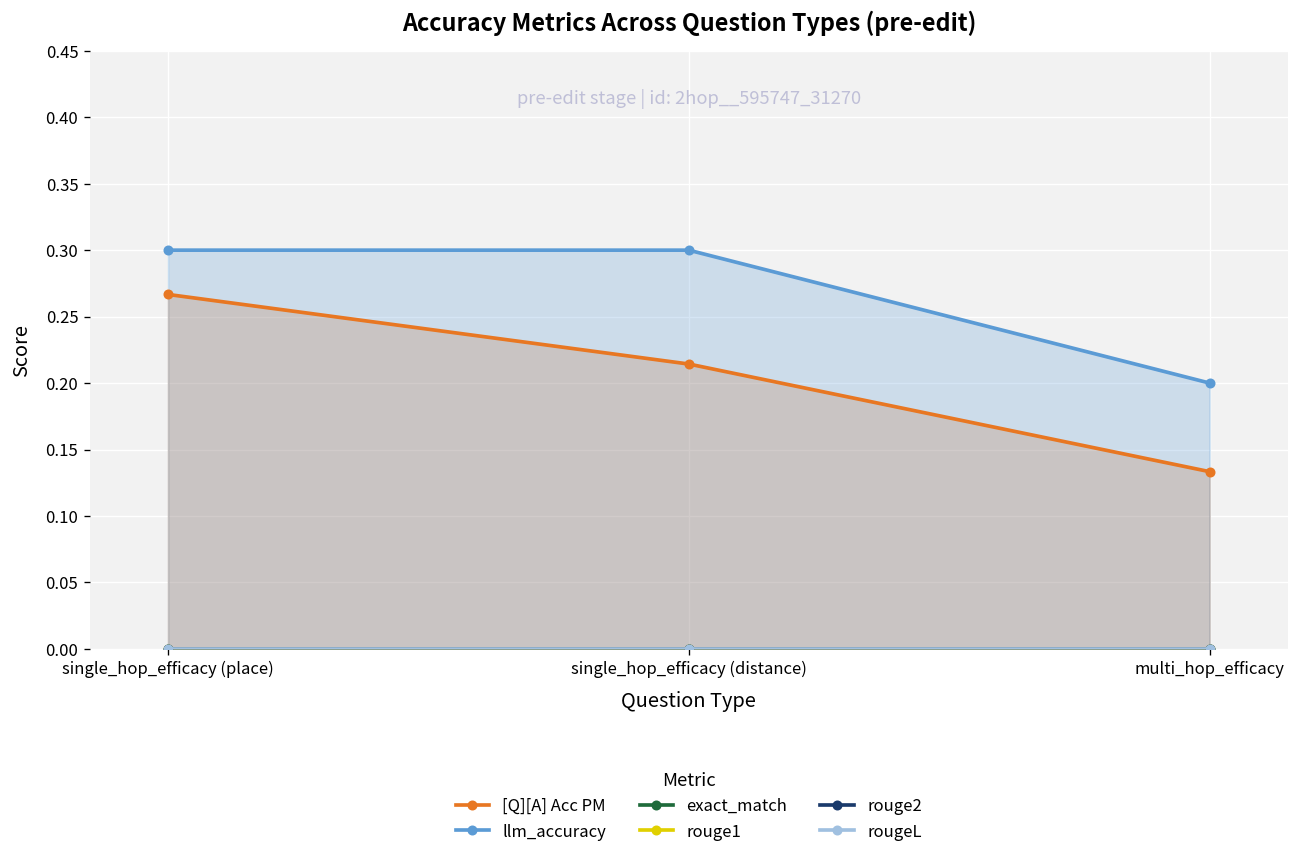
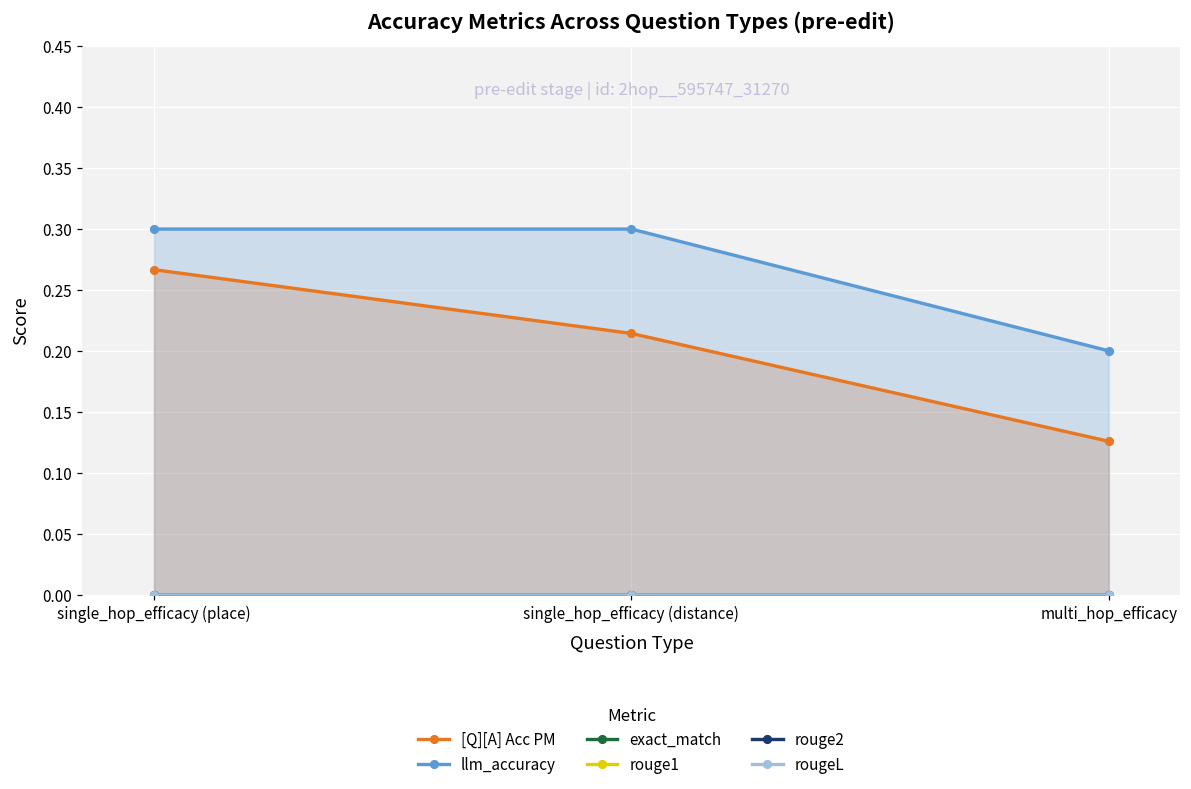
[Q][A] Acc PM, multi_hop_efficacy: 0.133 -> 0.126
